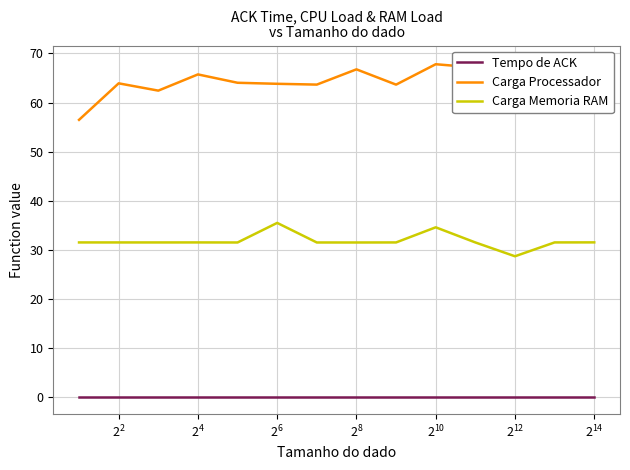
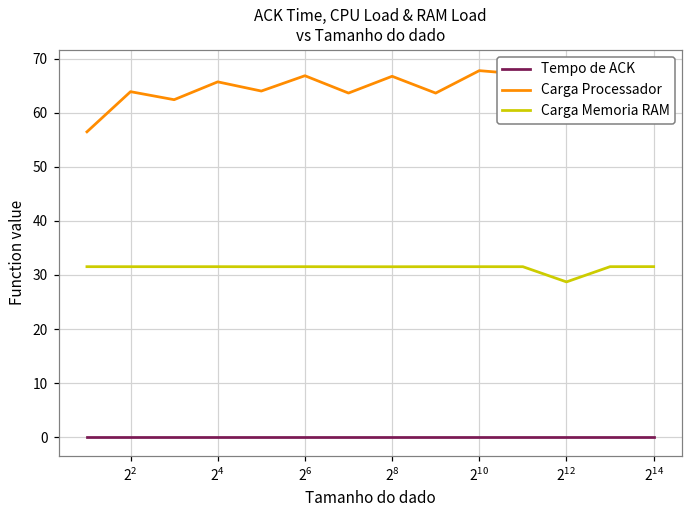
Carga Processador, 2^6: 64 -> 67
Carga Memoria RAM, 2^6: 36 -> 32
Carga Memoria RAM, 2^10: 35 -> 32
